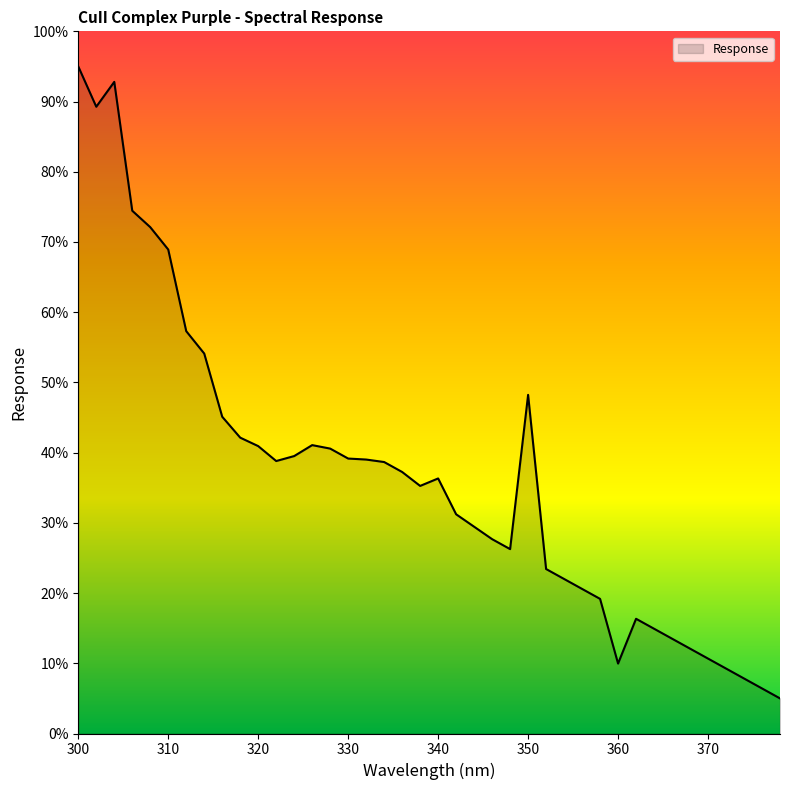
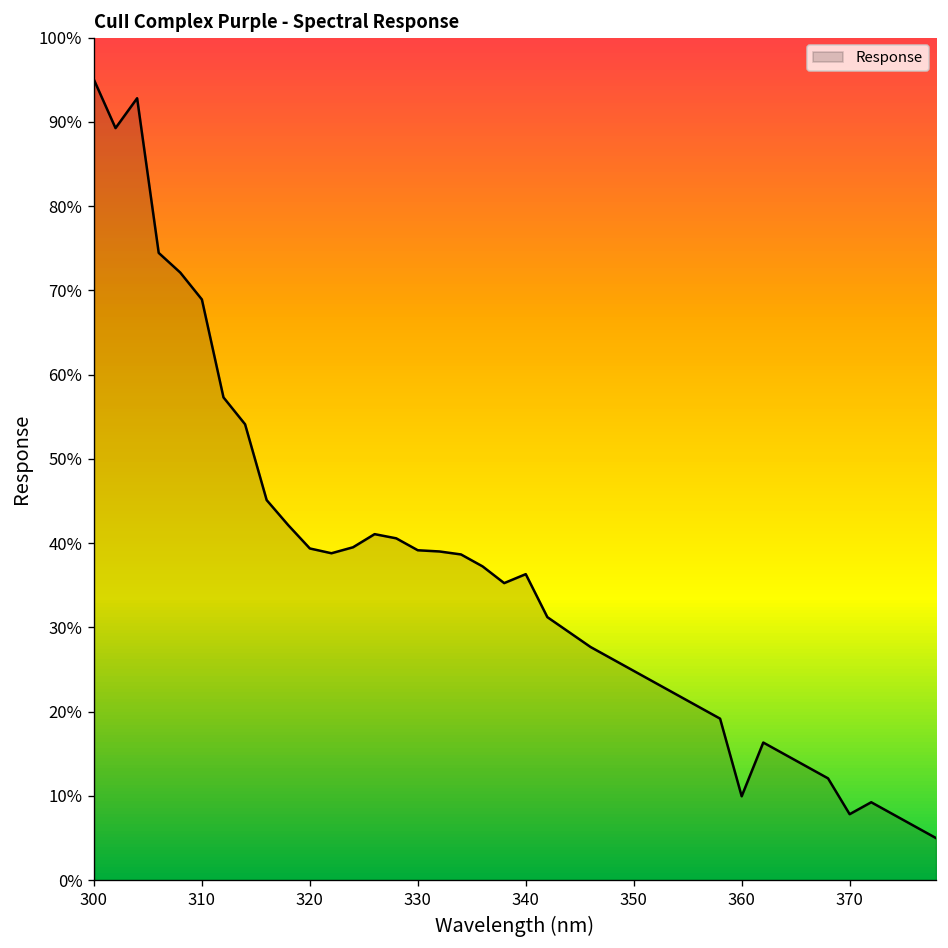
320: 41% -> 39%
350: 48% -> 25%
370: 11% -> 8%
